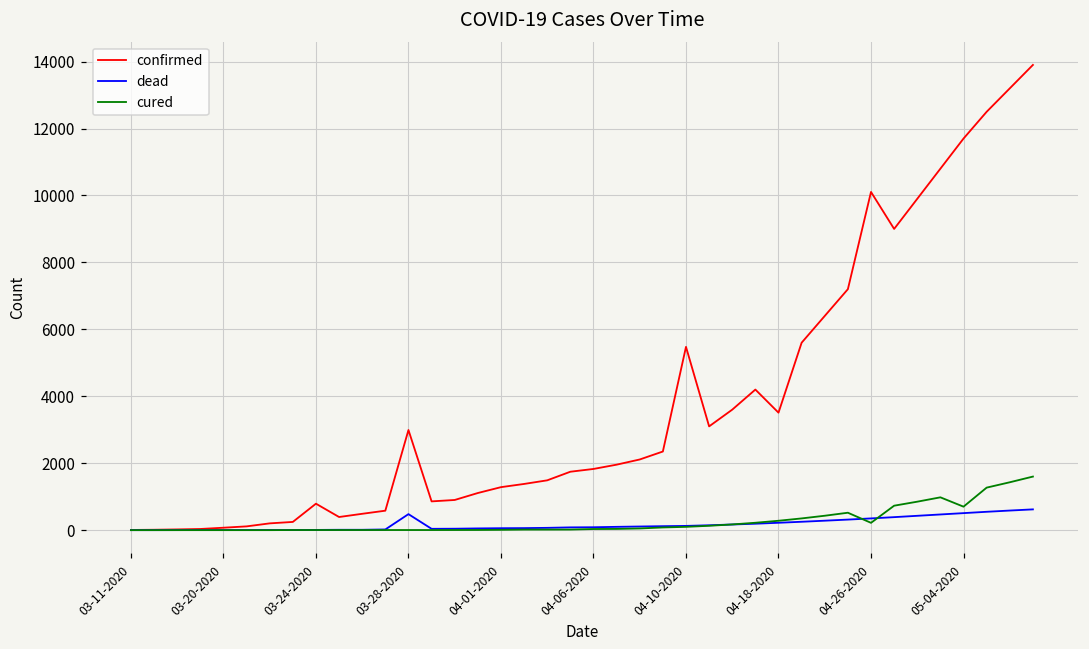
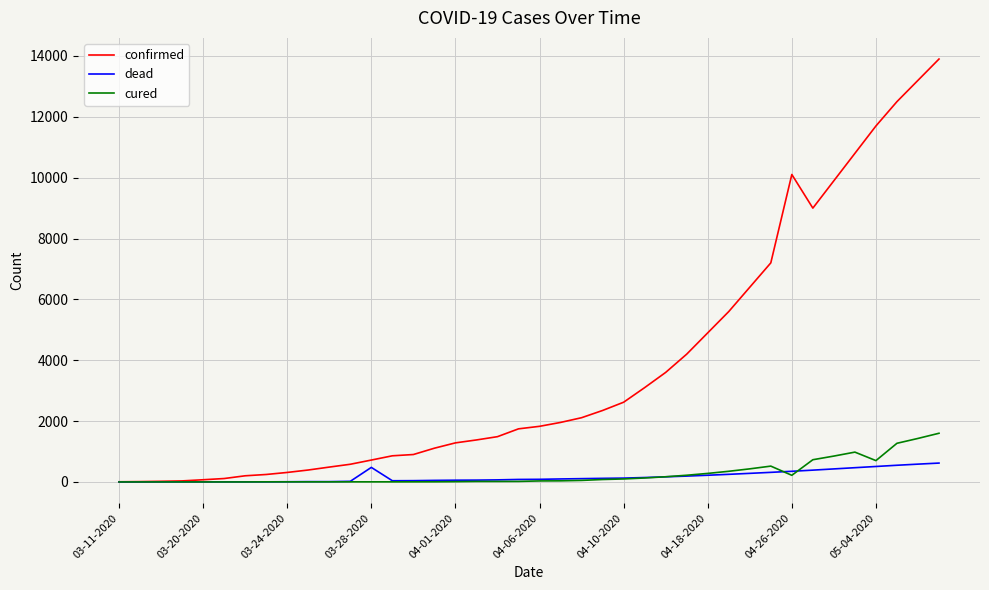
confirmed, 03-24-2020: 800 -> 300
confirmed, 03-28-2020: 3000 -> 700
confirmed, 04-10-2020: 5500 -> 2600
confirmed, 04-18-2020: 3500 -> 4900
